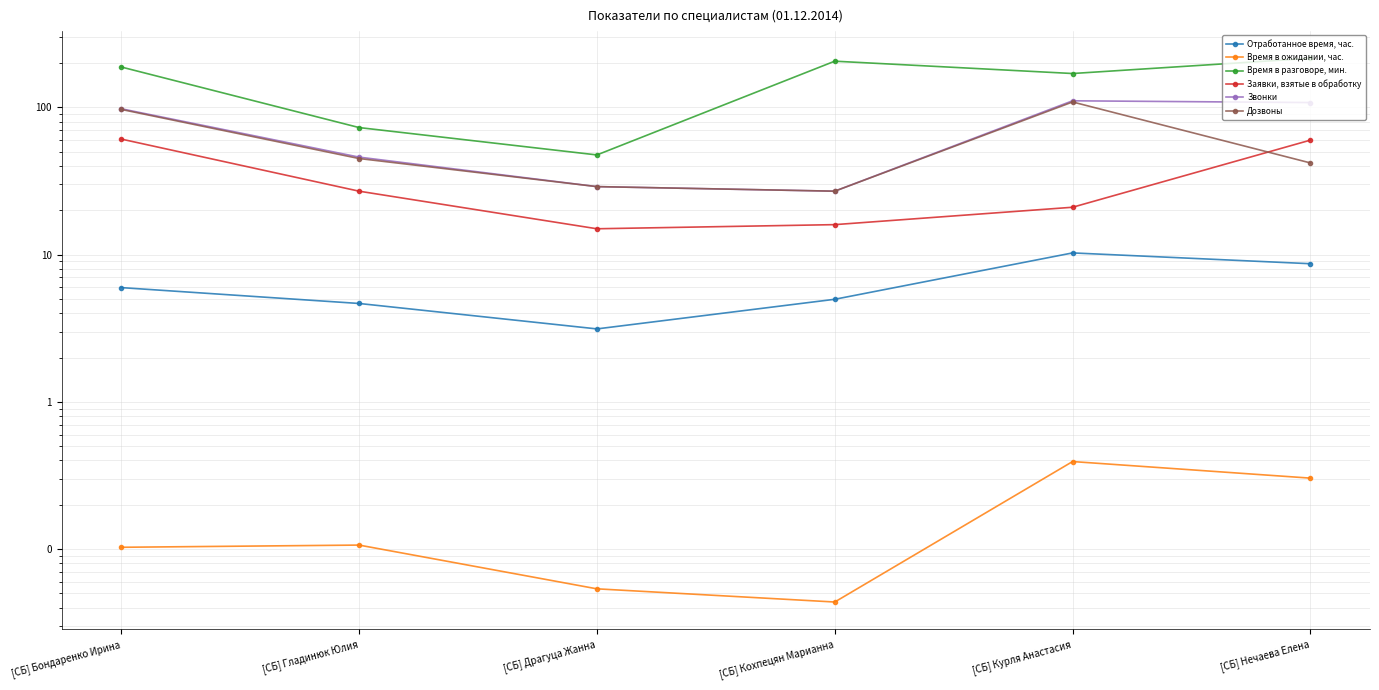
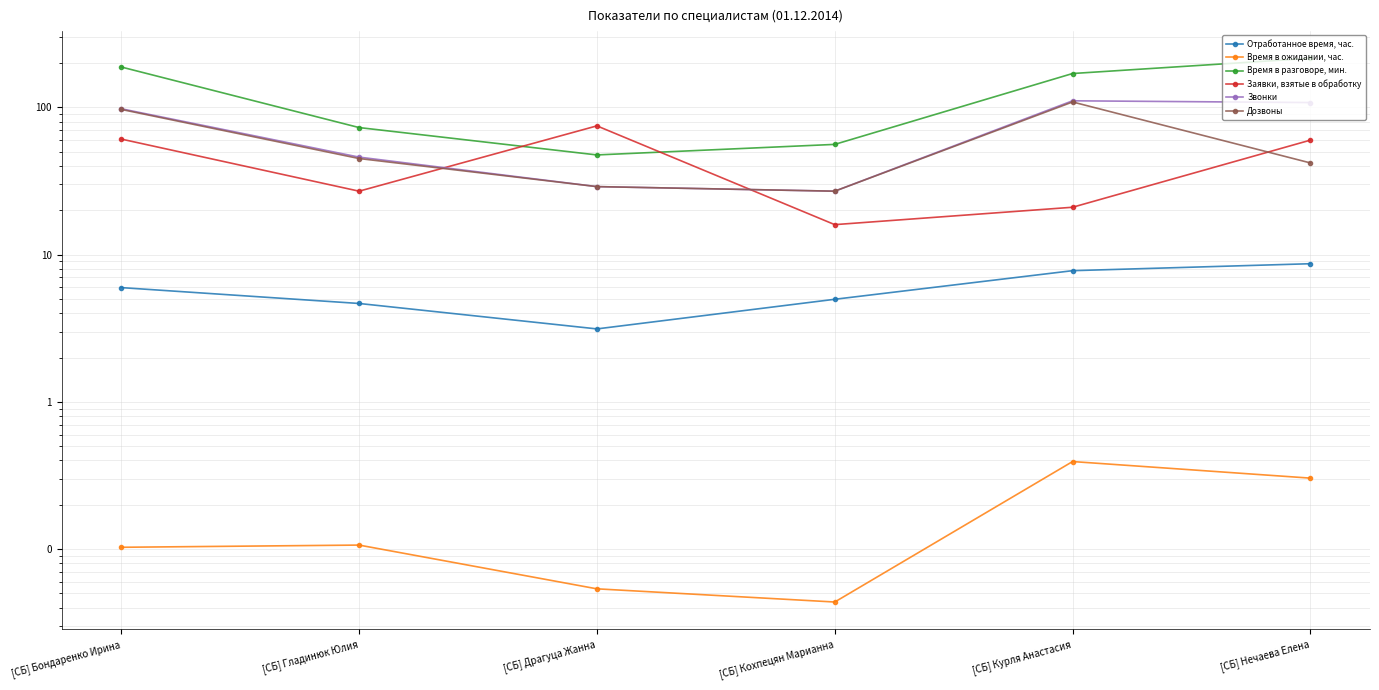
Заявки, взятые в обработку, [СБ] Драгуца Жанна: 15 -> 80
Время в разговоре, мин., [СБ] Кохпецян Марианна: 210 -> 56
Отработанное время, час., [СБ] Курля Анастасия: 10 -> 8
